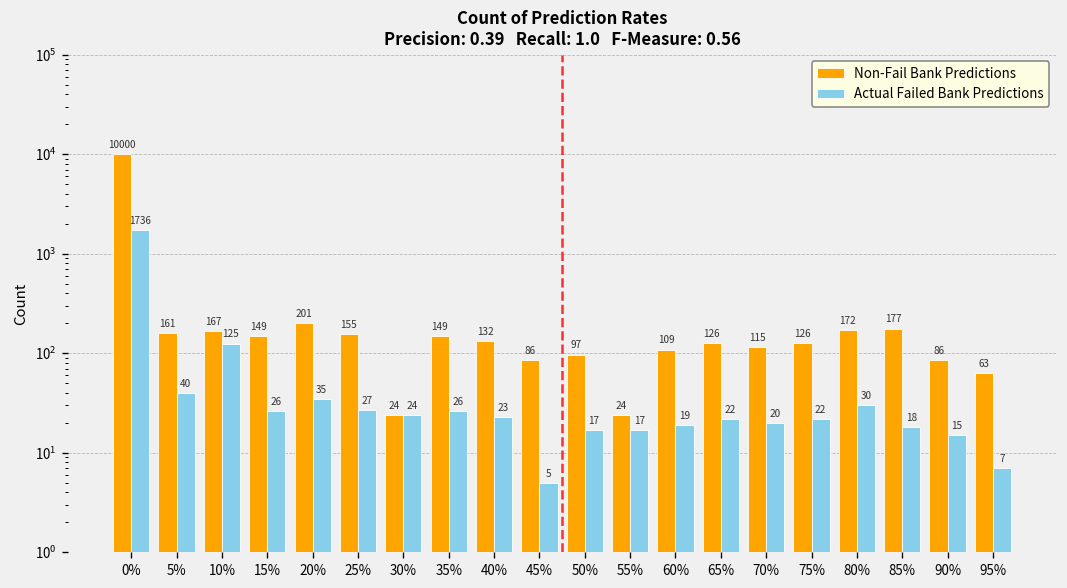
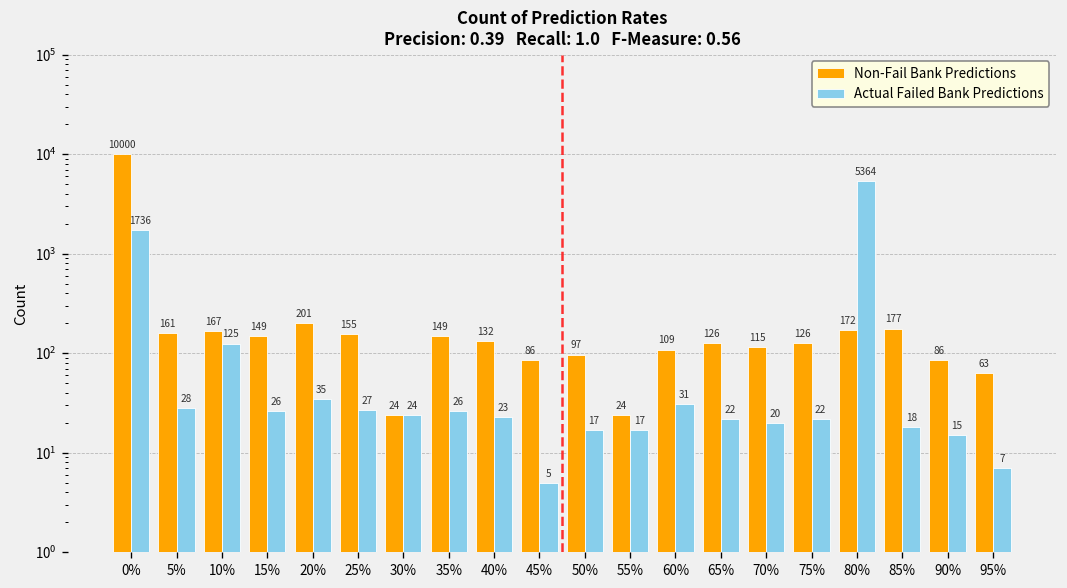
Actual Failed Bank Predictions, 5%: 40 -> 28
Actual Failed Bank Predictions, 60%: 19 -> 31
Actual Failed Bank Predictions, 80%: 30 -> 5364
